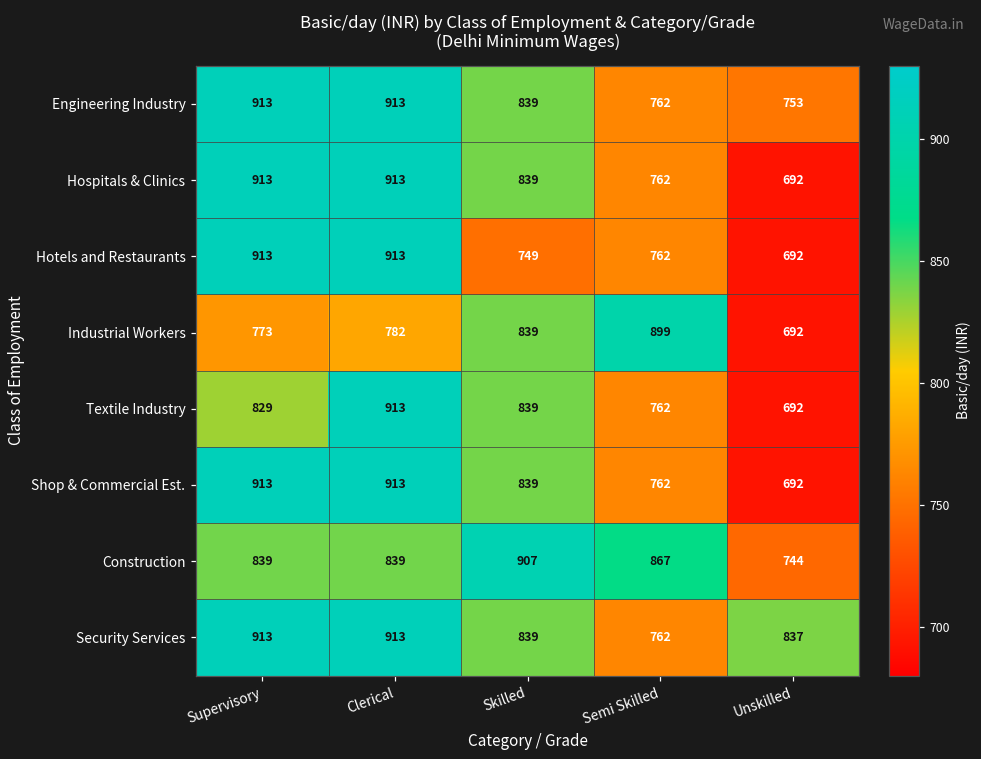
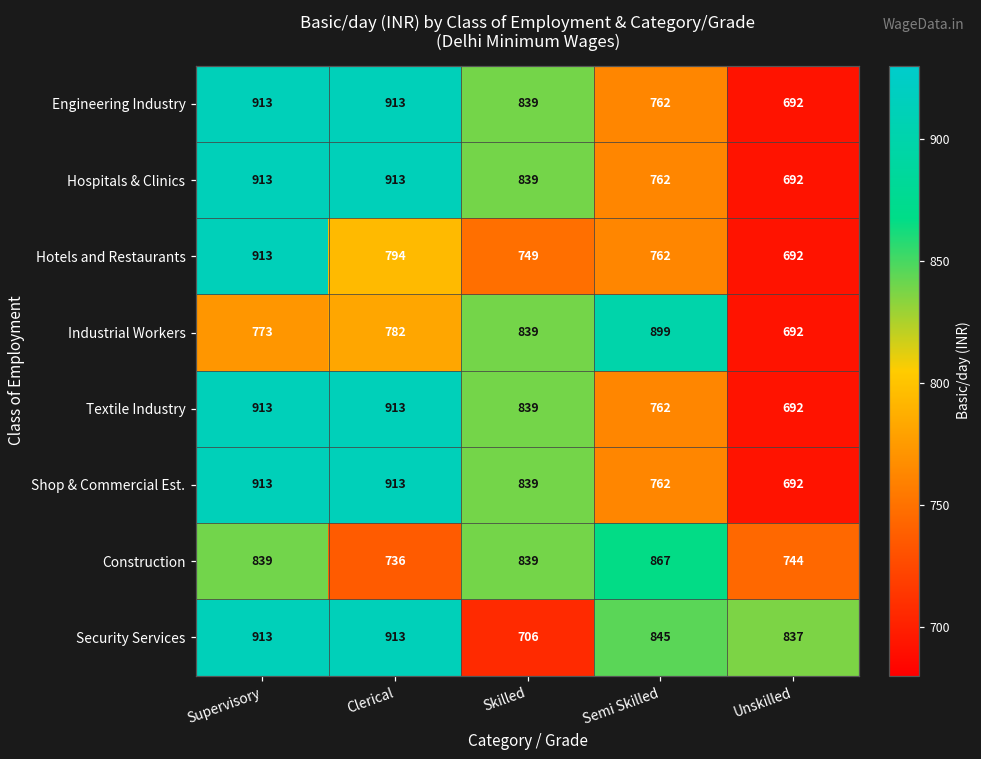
Engineering Industry, Unskilled: 753 -> 692
Hotels and Restaurants, Clerical: 913 -> 794
Textile Industry, Supervisory: 829 -> 913
Construction, Clerical: 839 -> 736
Construction, Skilled: 907 -> 839
Security Services, Skilled: 839 -> 706
Security Services, Semi Skilled: 762 -> 845
